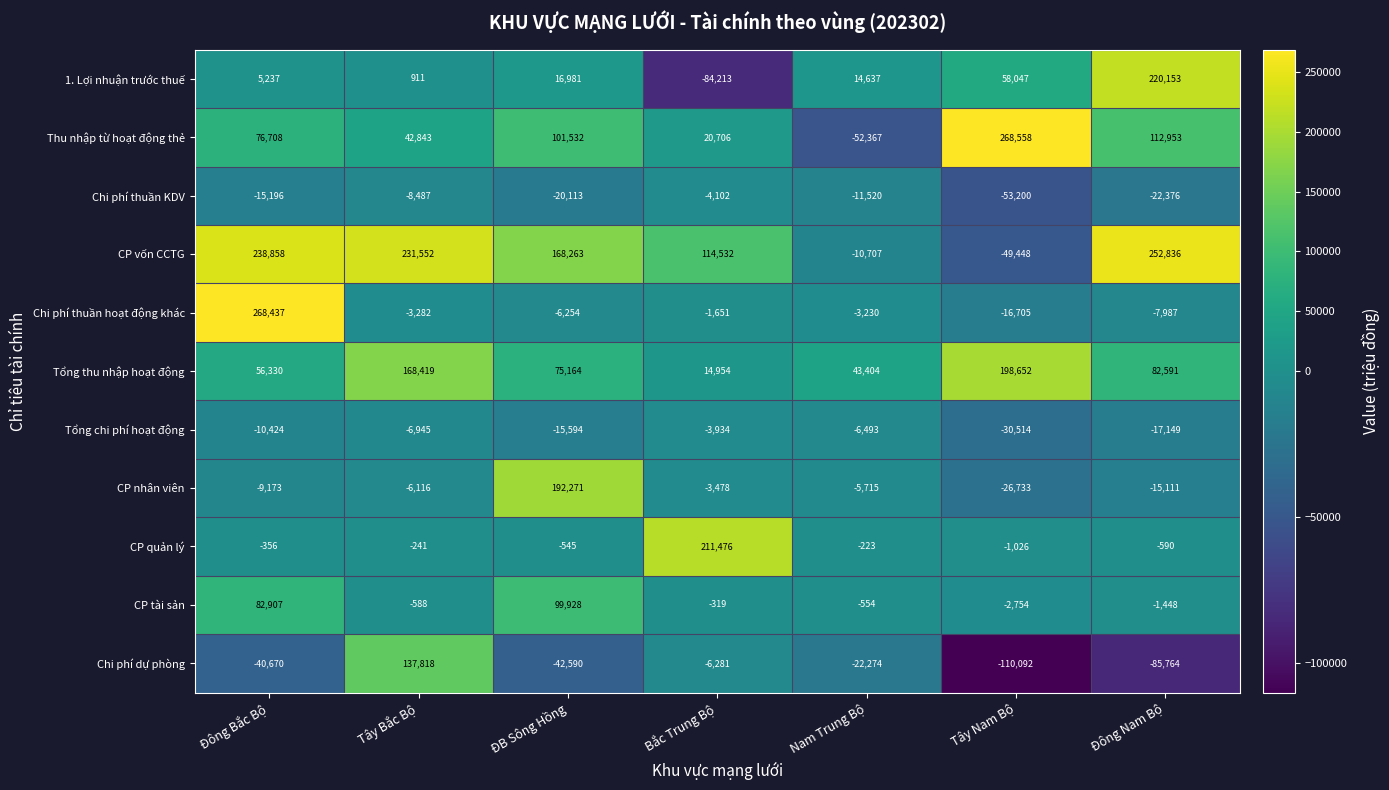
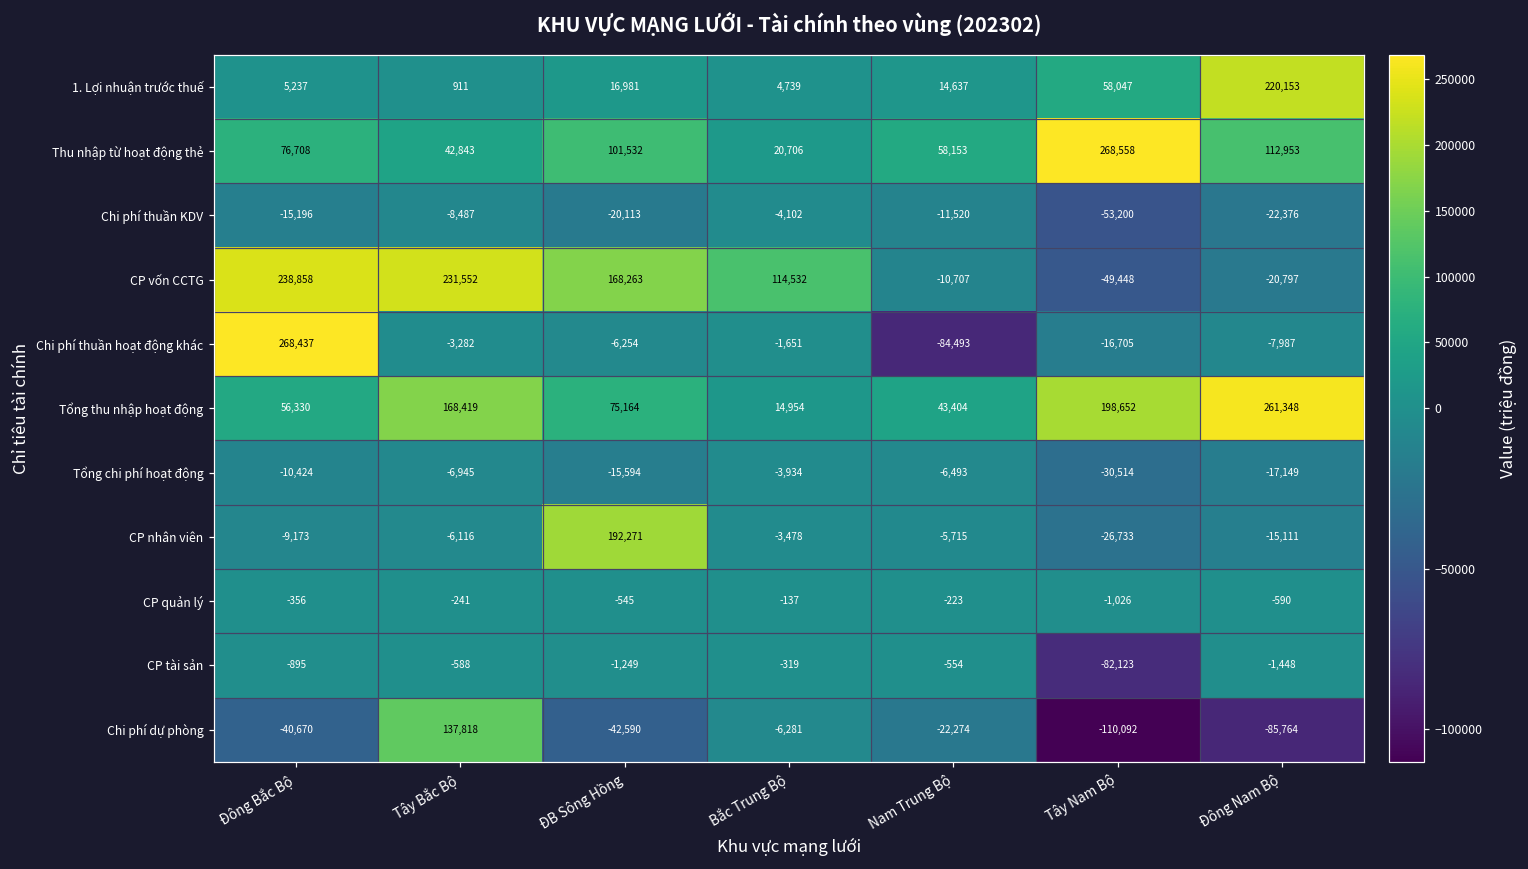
1. Lợi nhuận trước thuế, Bắc Trung Bộ: -84,213 -> 4,739
Thu nhập từ hoạt động thẻ, Nam Trung Bộ: -52,367 -> 58,153
CP vốn CCTG, Đông Nam Bộ: 252,836 -> -20,797
Chi phí thuần hoạt động khác, Nam Trung Bộ: -3,230 -> -84,493
Tổng thu nhập hoạt động, Đông Nam Bộ: 82,591 -> 261,348
CP quản lý, Bắc Trung Bộ: 211,476 -> -137
CP tài sản, Đông Bắc Bộ: 82,907 -> -895
CP tài sản, ĐB Sông Hồng: 99,928 -> -1,249
CP tài sản, Tây Nam Bộ: -2,754 -> -82,123
